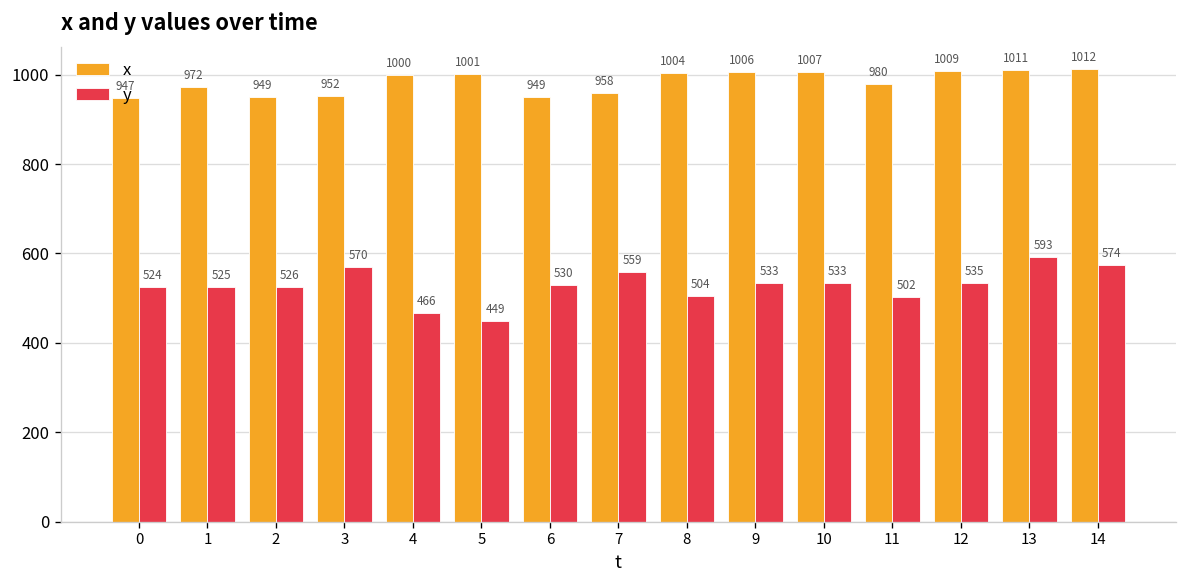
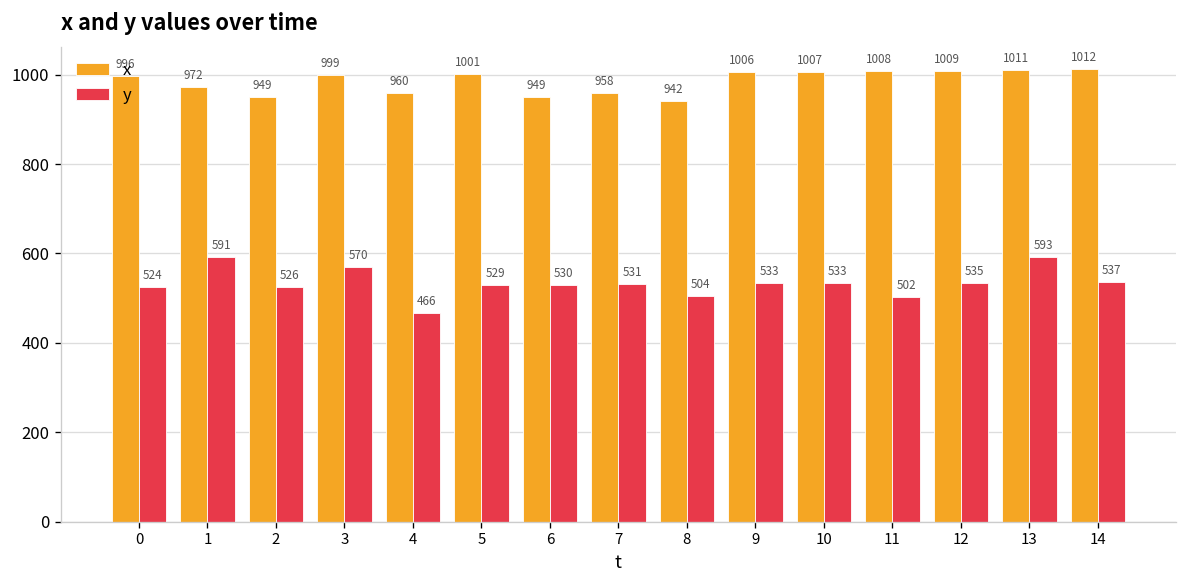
x, 0: 947 -> 996
y, 1: 525 -> 591
x, 3: 952 -> 999
x, 4: 1000 -> 960
y, 5: 449 -> 529
y, 7: 559 -> 531
x, 8: 1004 -> 942
x, 11: 980 -> 1008
y, 14: 574 -> 537
